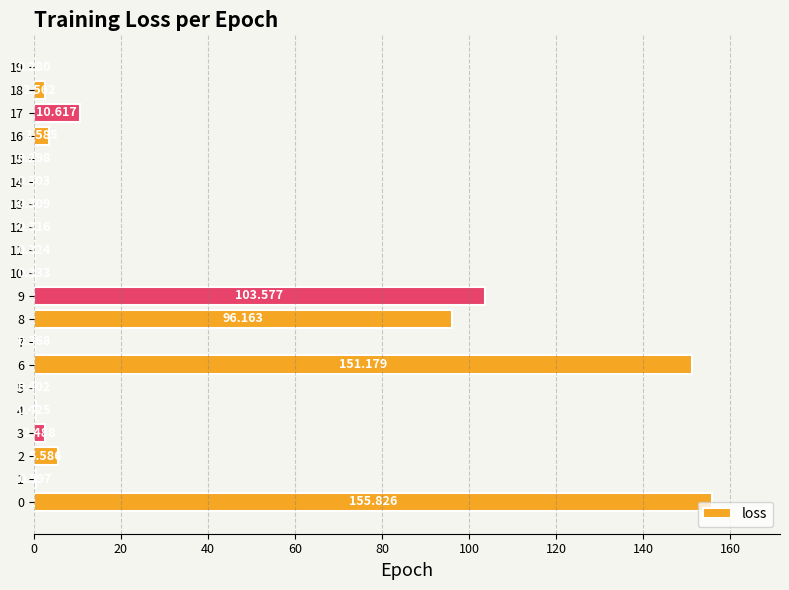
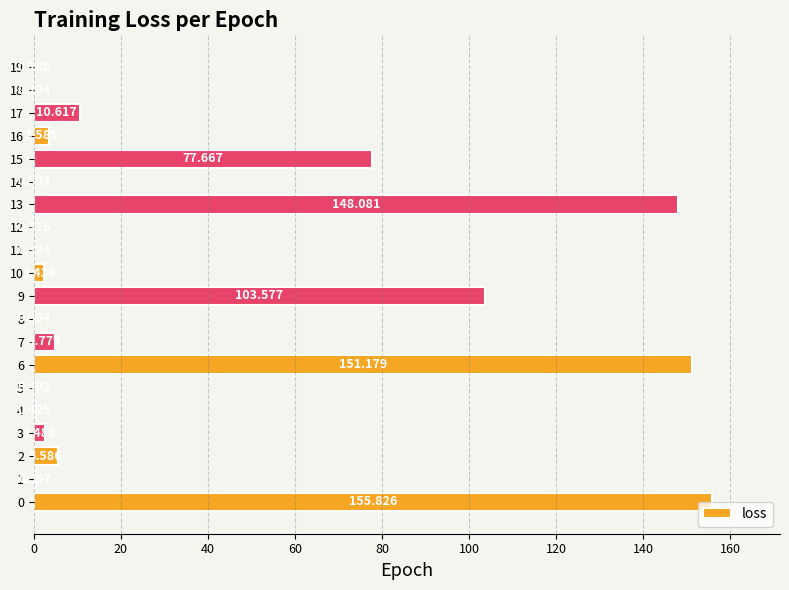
18: 3 -> 0
15: 0 -> 78
13: 0 -> 148
10: 0 -> 2
8: 96 -> 0
7: 0 -> 5
